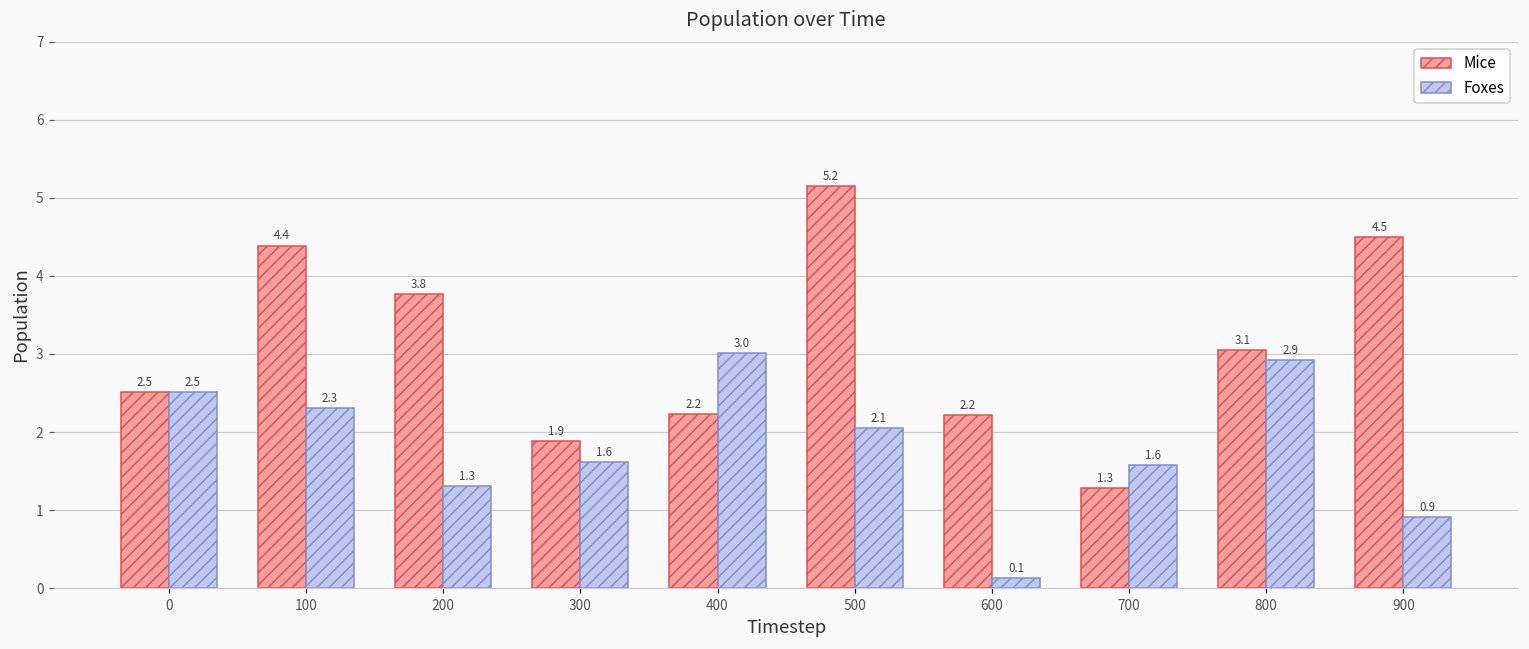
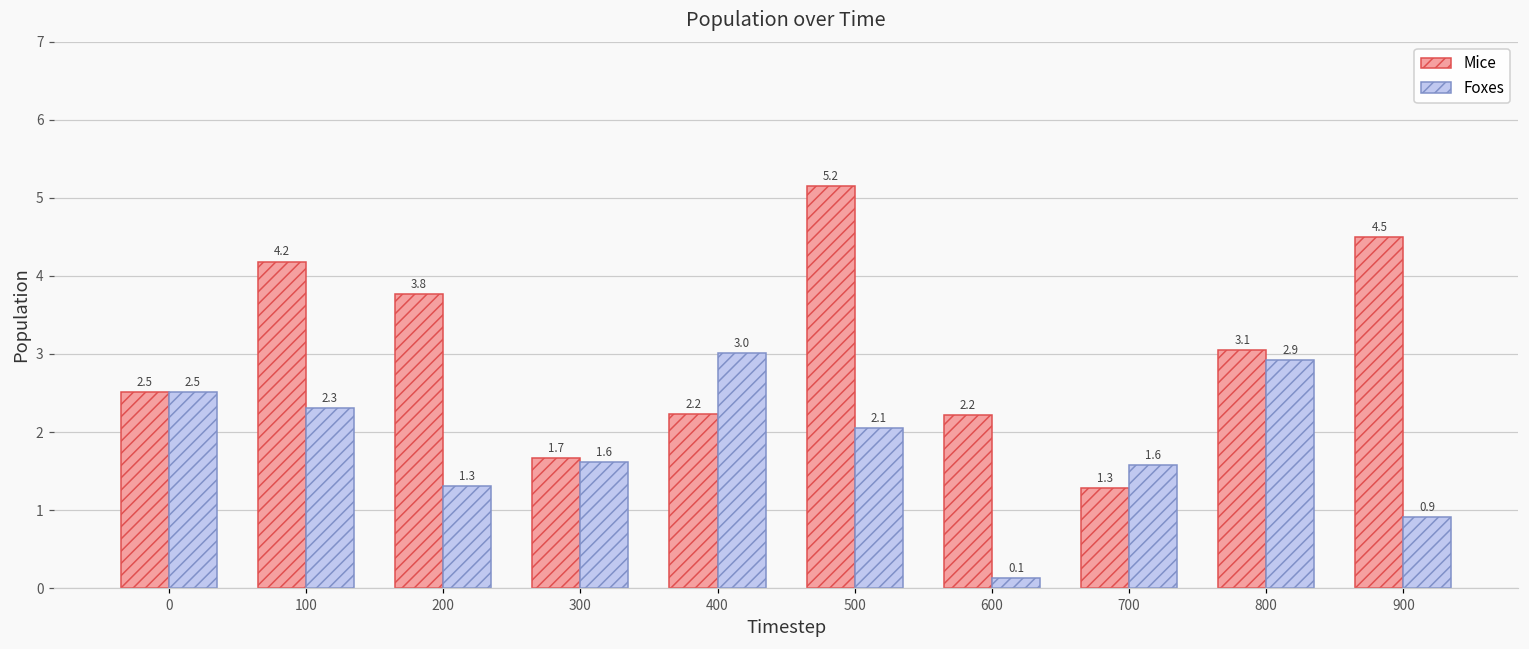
Mice, 100: 4.4 -> 4.2
Mice, 300: 1.9 -> 1.7
